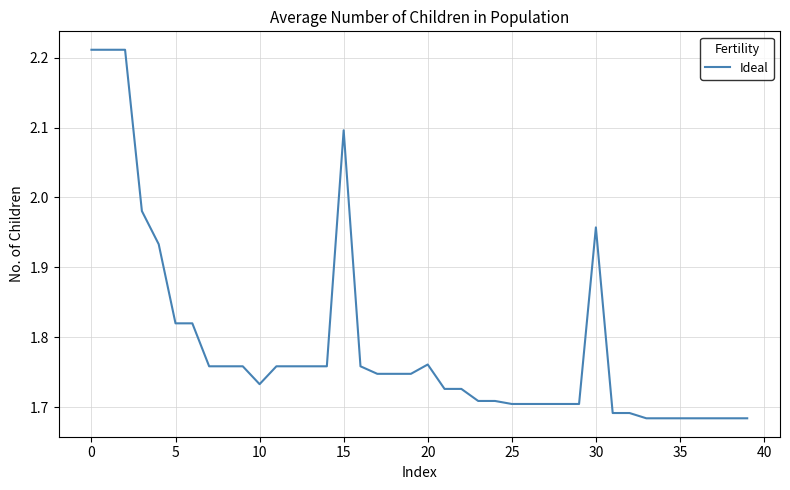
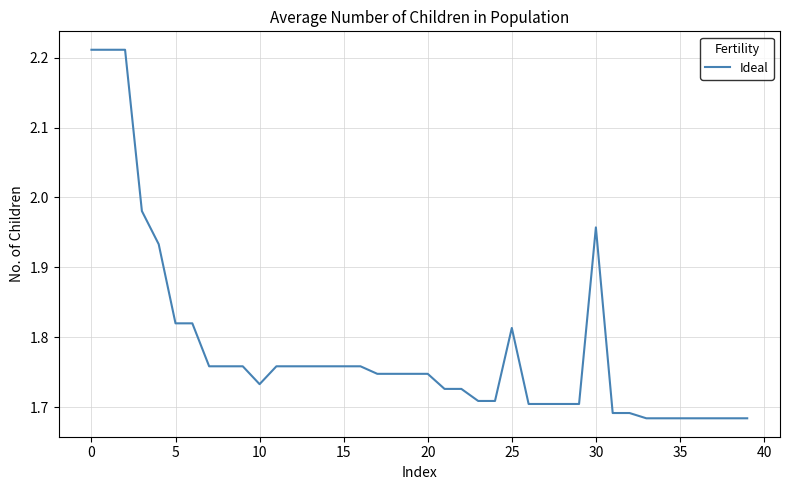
15: 2.10 -> 1.76
20: 1.76 -> 1.75
25: 1.70 -> 1.81
